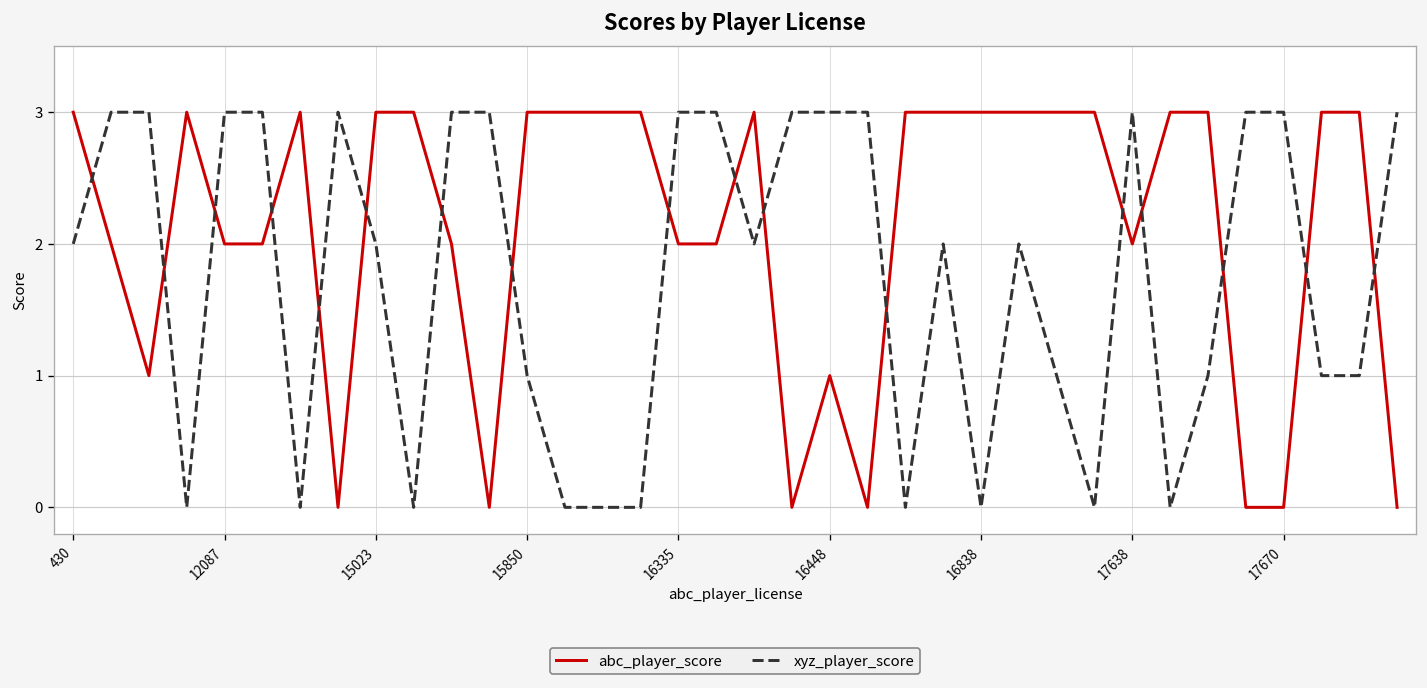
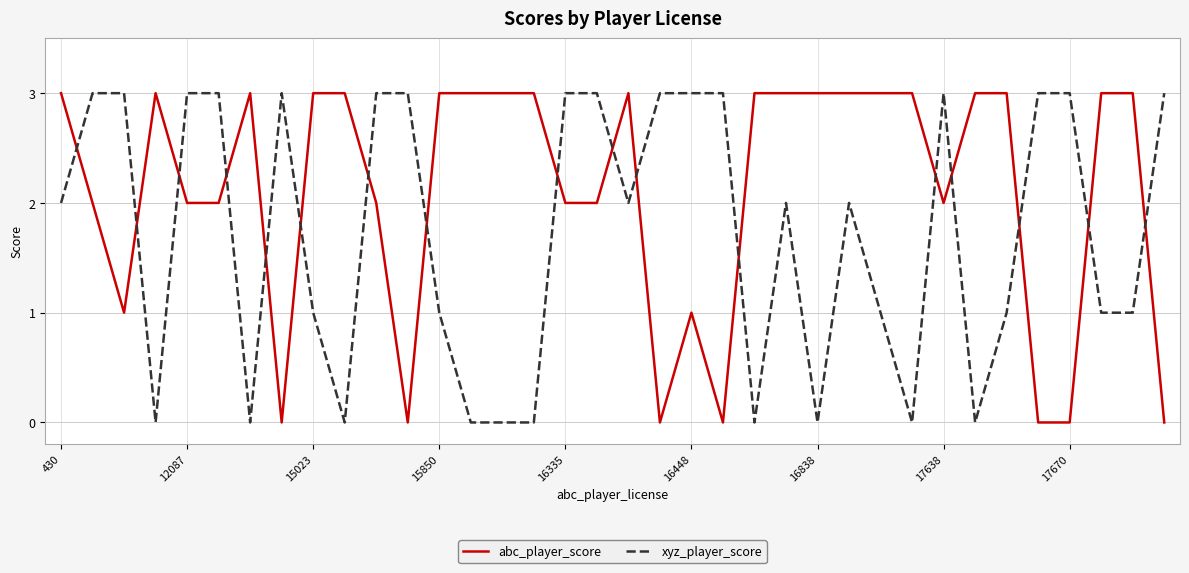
xyz_player_score, 15023: 2 -> 1
